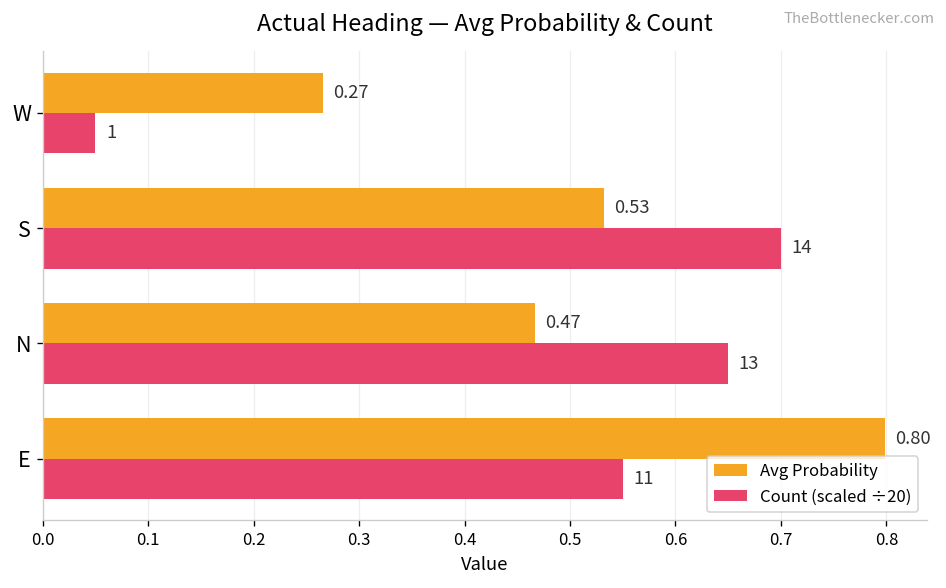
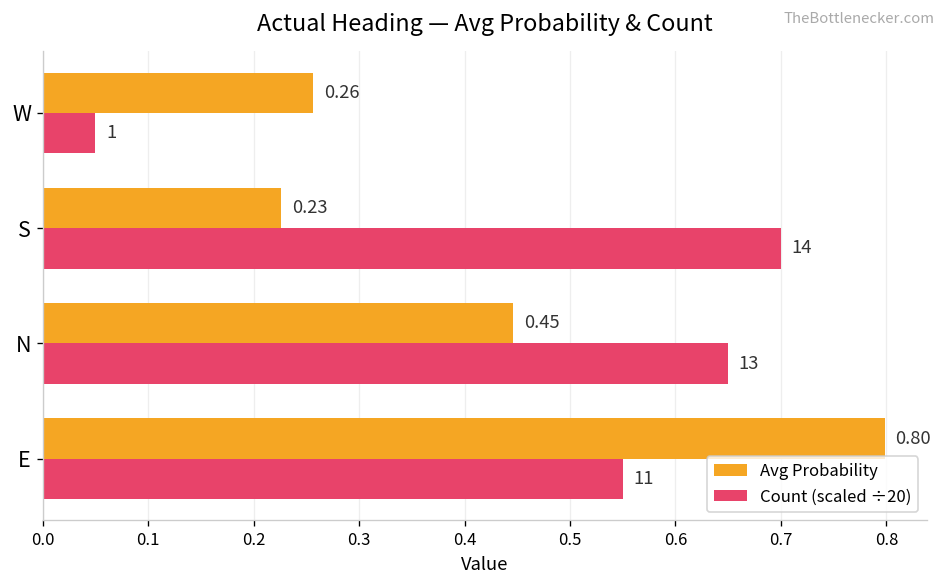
Avg Probability, W: 0.27 -> 0.26
Avg Probability, S: 0.53 -> 0.23
Avg Probability, N: 0.47 -> 0.45
